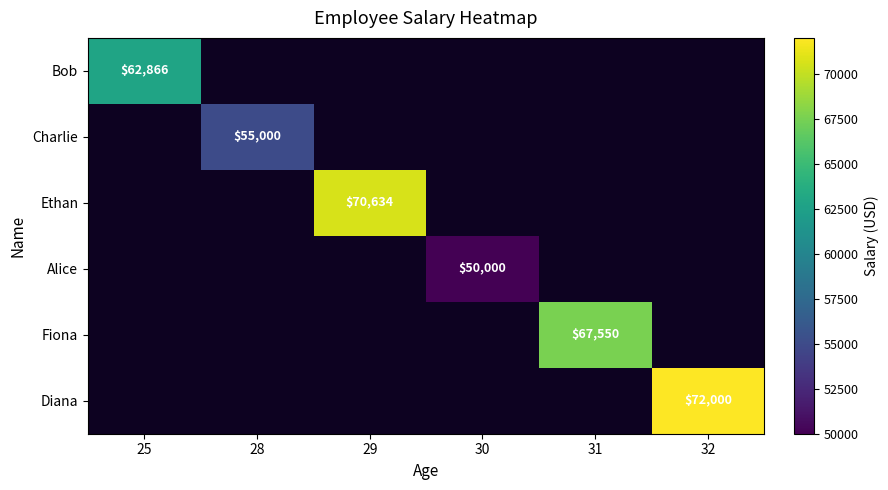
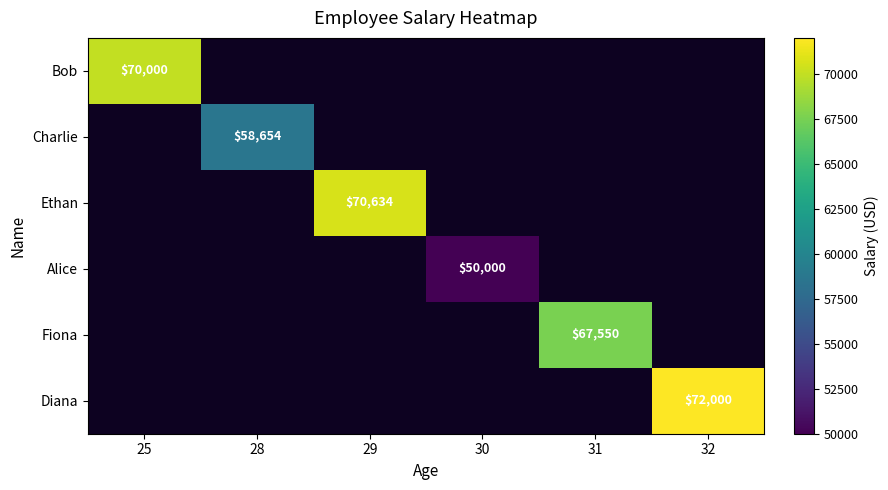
Bob, 25: $62,866 -> $70,000
Charlie, 28: $55,000 -> $58,654
